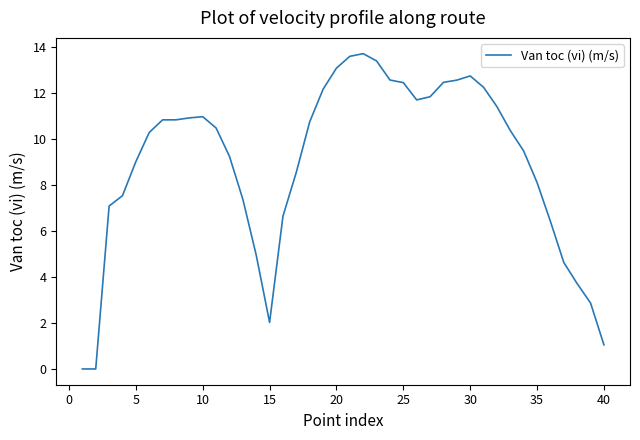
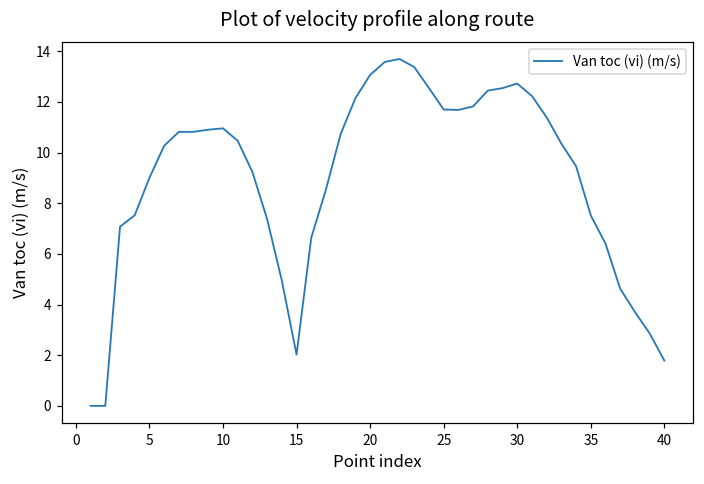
25: 12.4 -> 11.7
35: 8.1 -> 7.5
40: 1.0 -> 1.8
